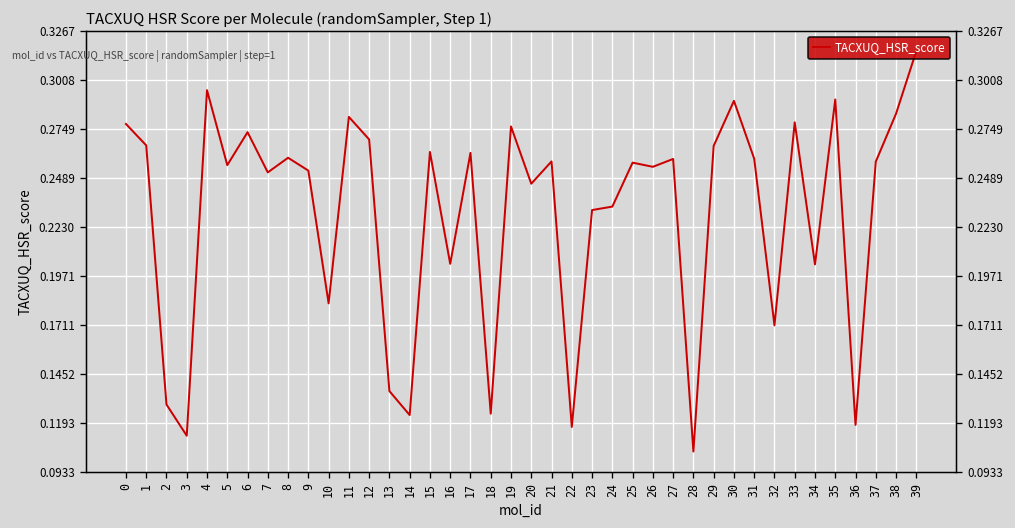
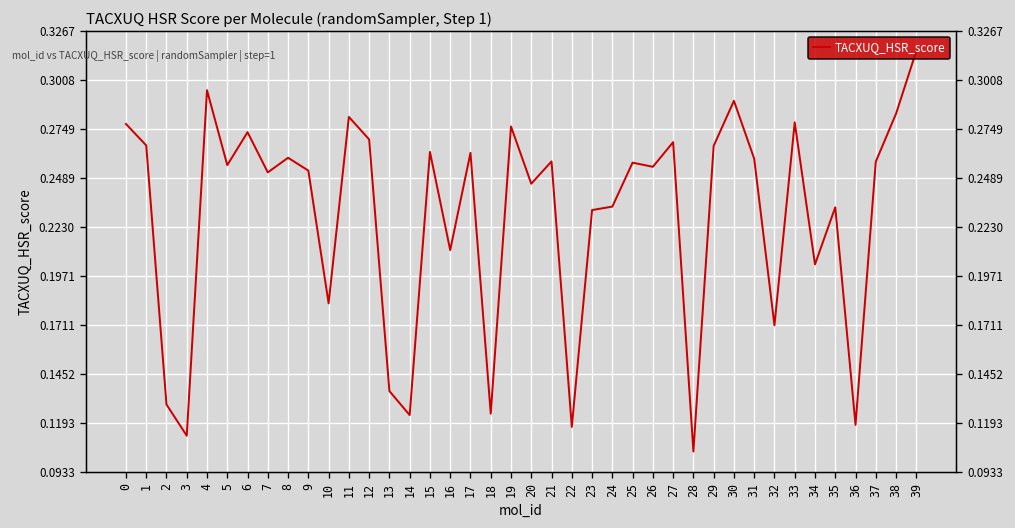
16: 0.203 -> 0.211
27: 0.259 -> 0.268
35: 0.290 -> 0.233
